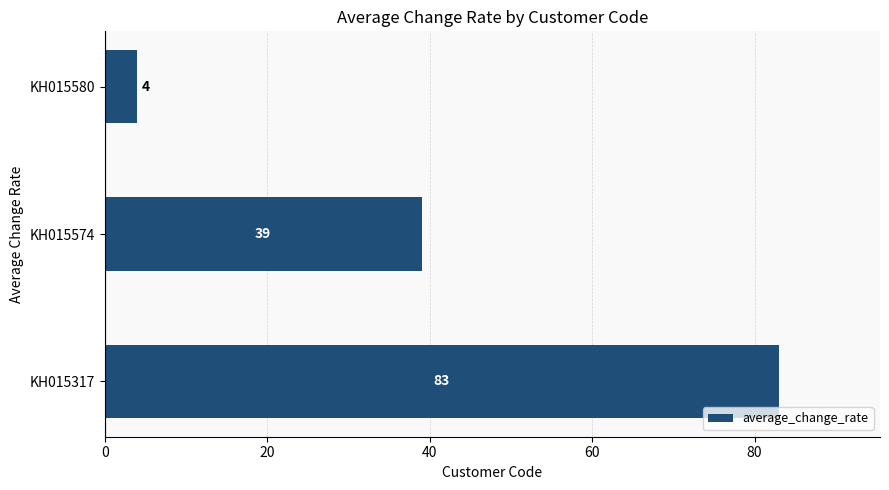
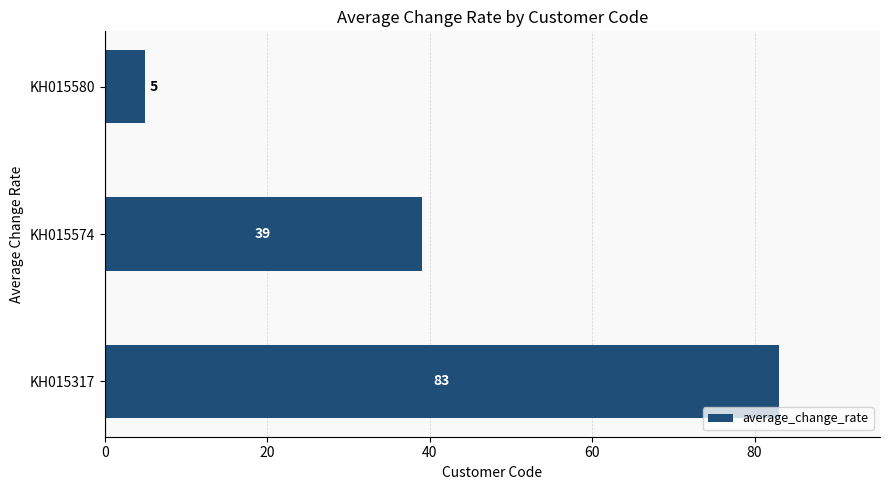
KH015580: 4 -> 5
